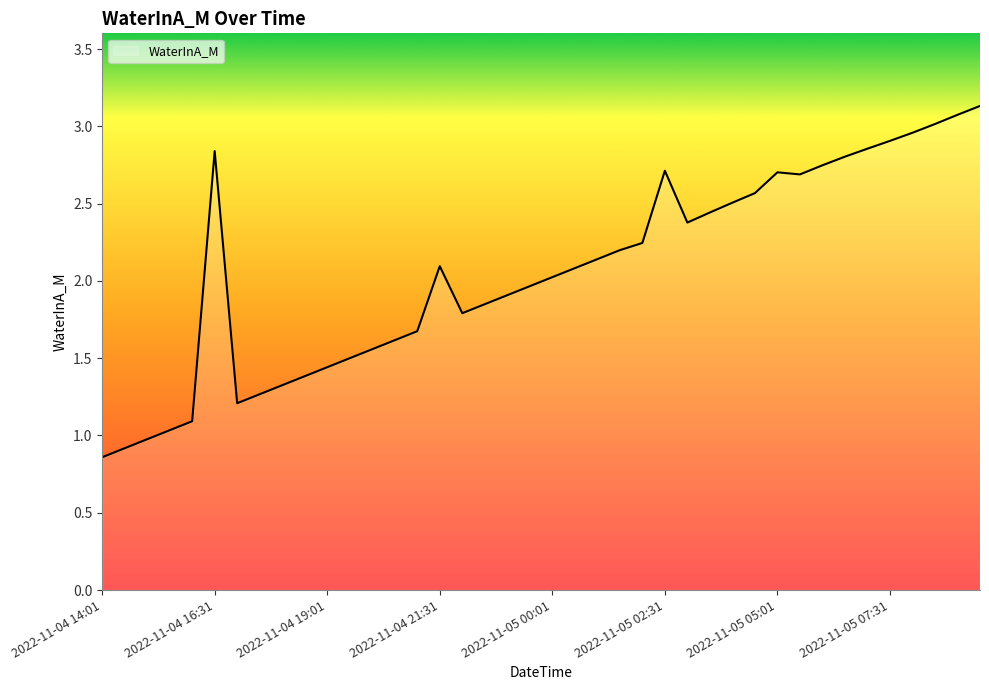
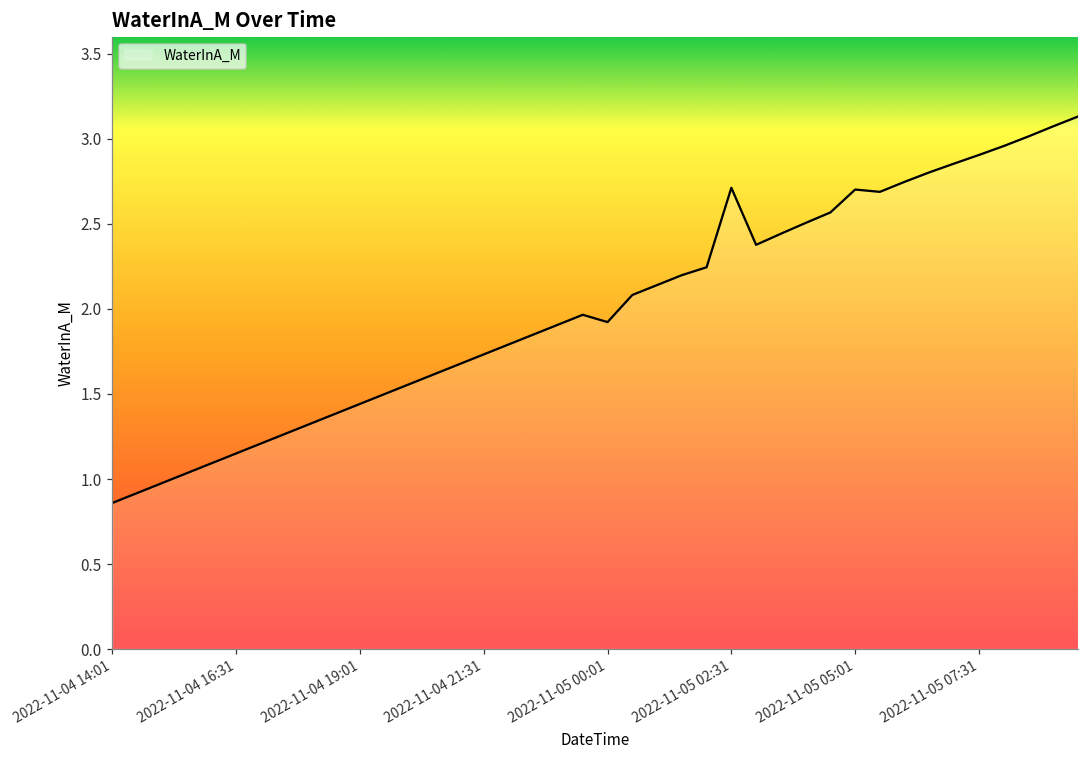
2022-11-04 16:31: 2.84 -> 1.15
2022-11-04 21:31: 2.10 -> 1.73
2022-11-05 00:01: 2.02 -> 1.92
